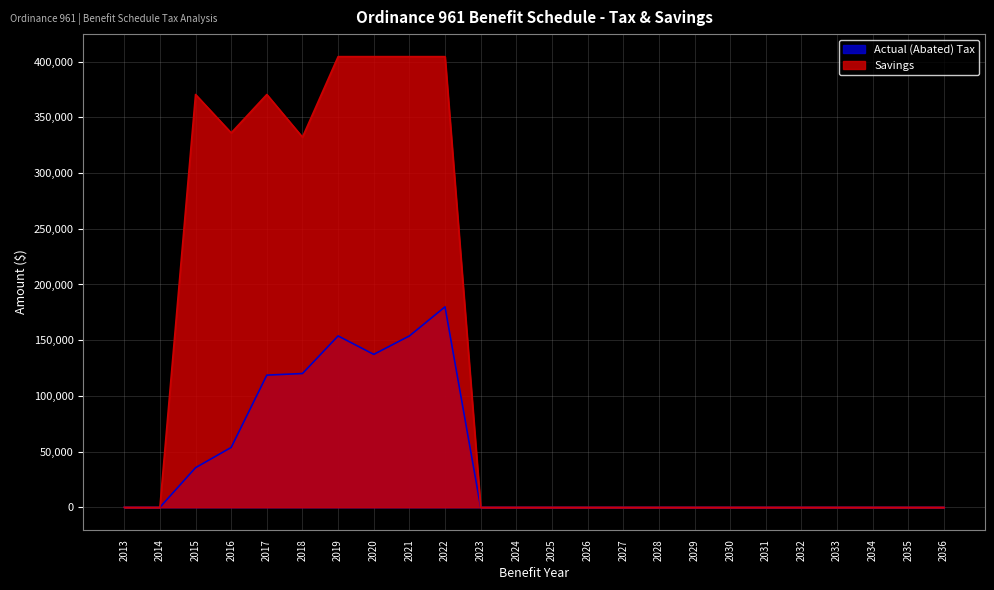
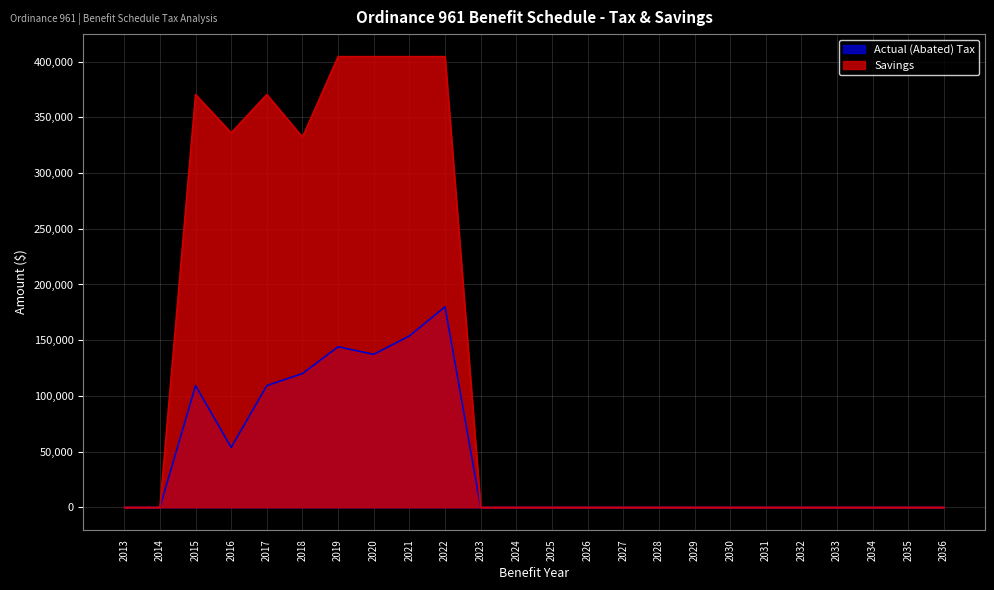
Actual (Abated) Tax, 2015: 36,000 -> 109,000
Actual (Abated) Tax, 2017: 119,000 -> 109,000
Actual (Abated) Tax, 2019: 154,000 -> 144,000
